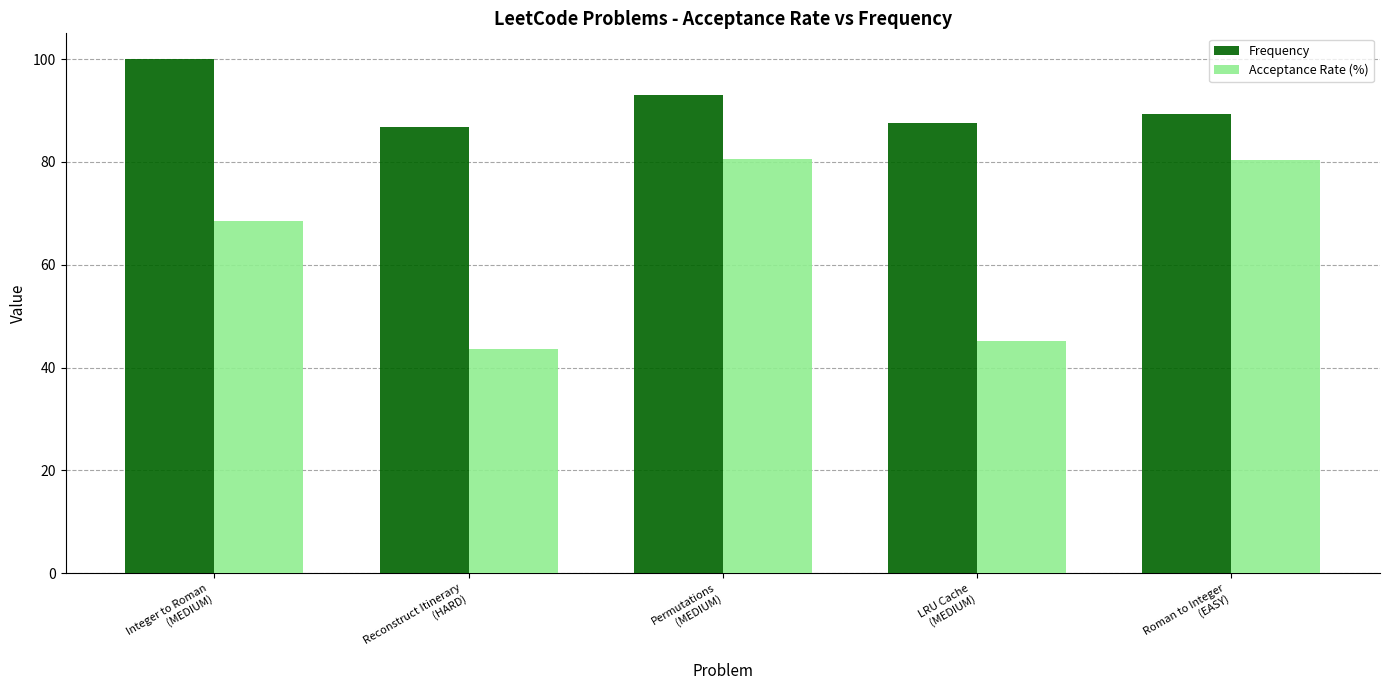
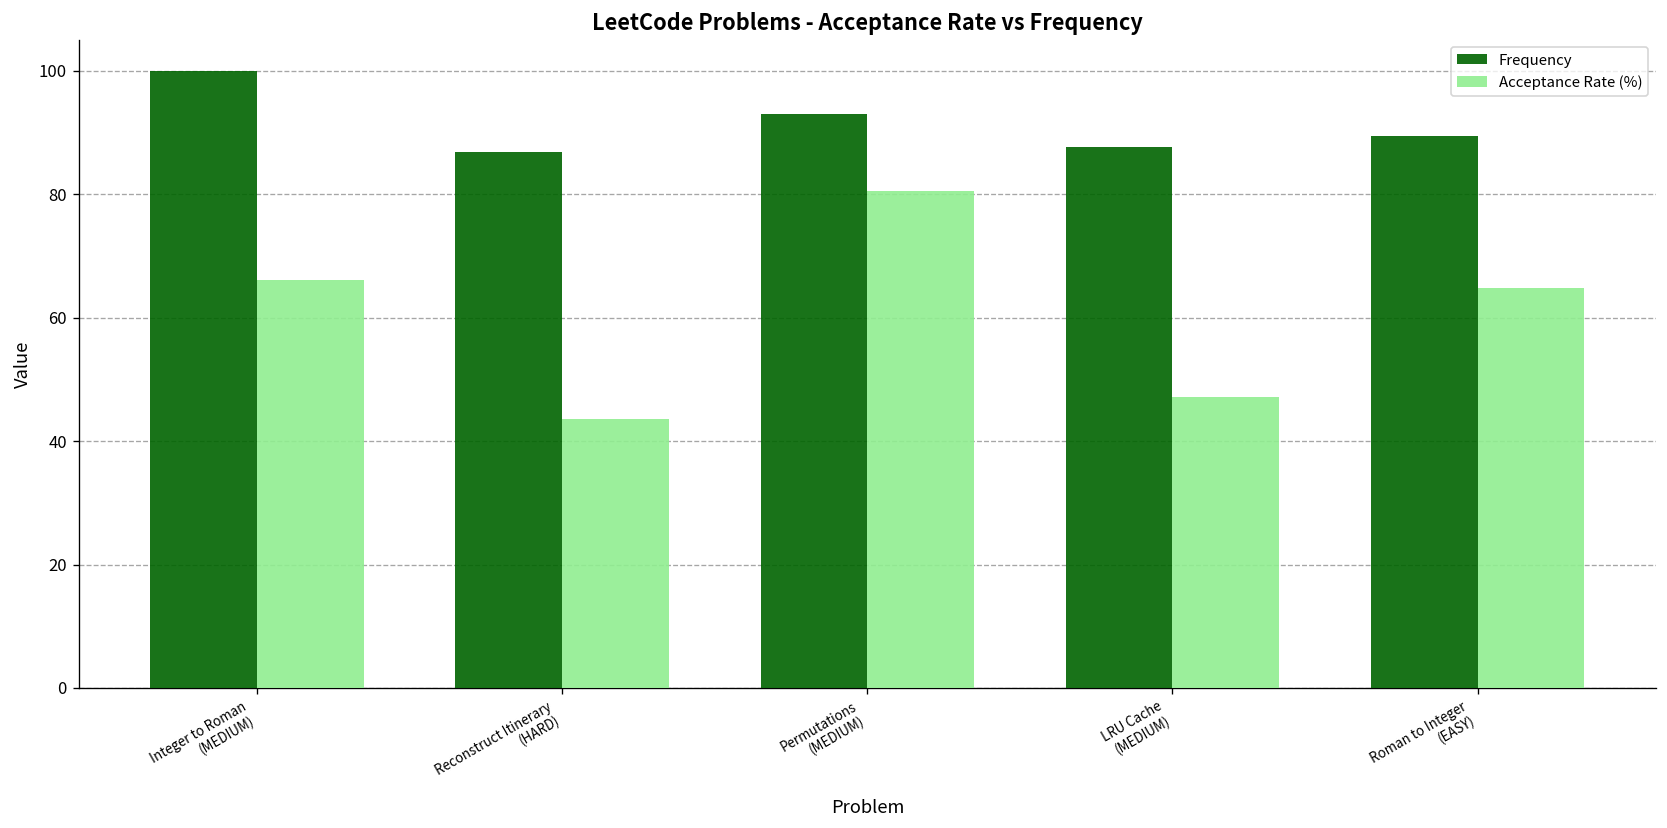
Acceptance Rate (%), Integer to Roman (MEDIUM): 68 -> 66
Acceptance Rate (%), LRU Cache (MEDIUM): 45 -> 47
Acceptance Rate (%), Roman to Integer (EASY): 80 -> 65
